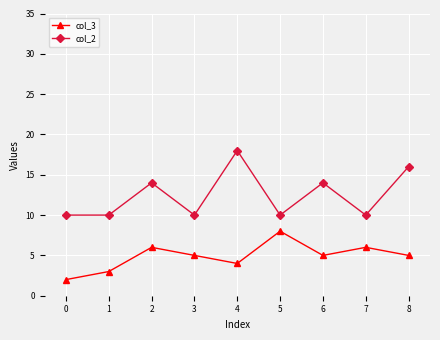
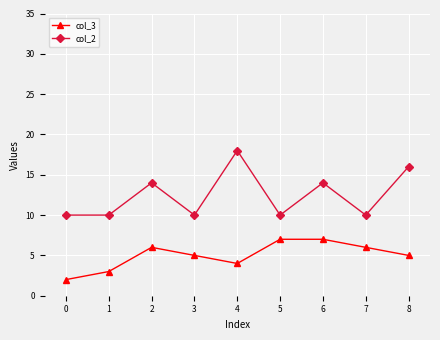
col_3, 5: 8 -> 7
col_3, 6: 5 -> 7
